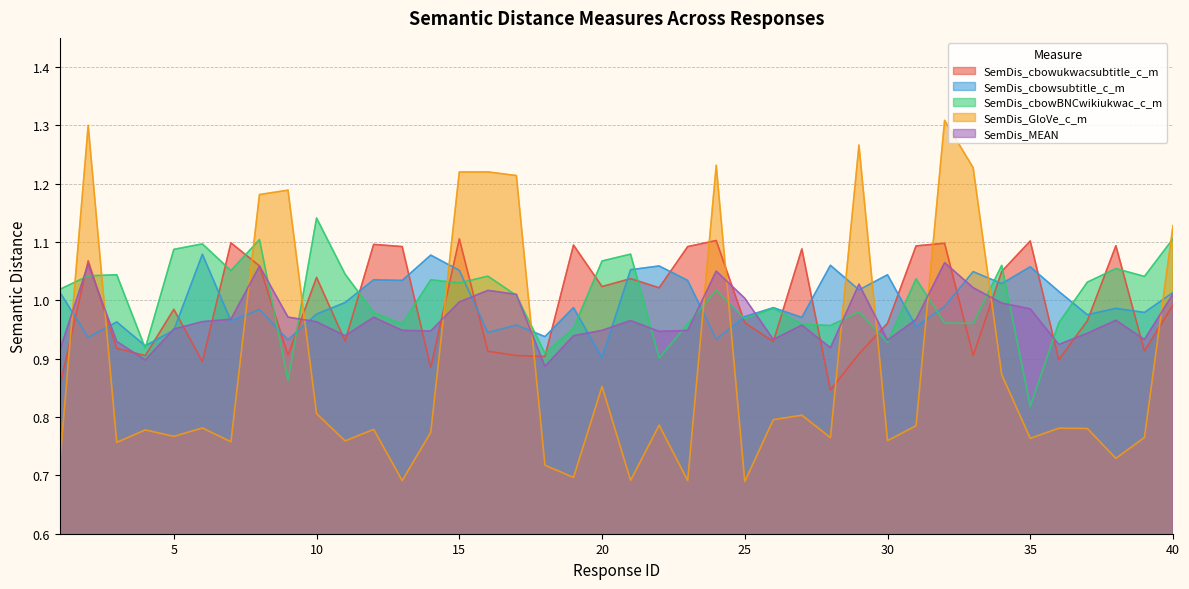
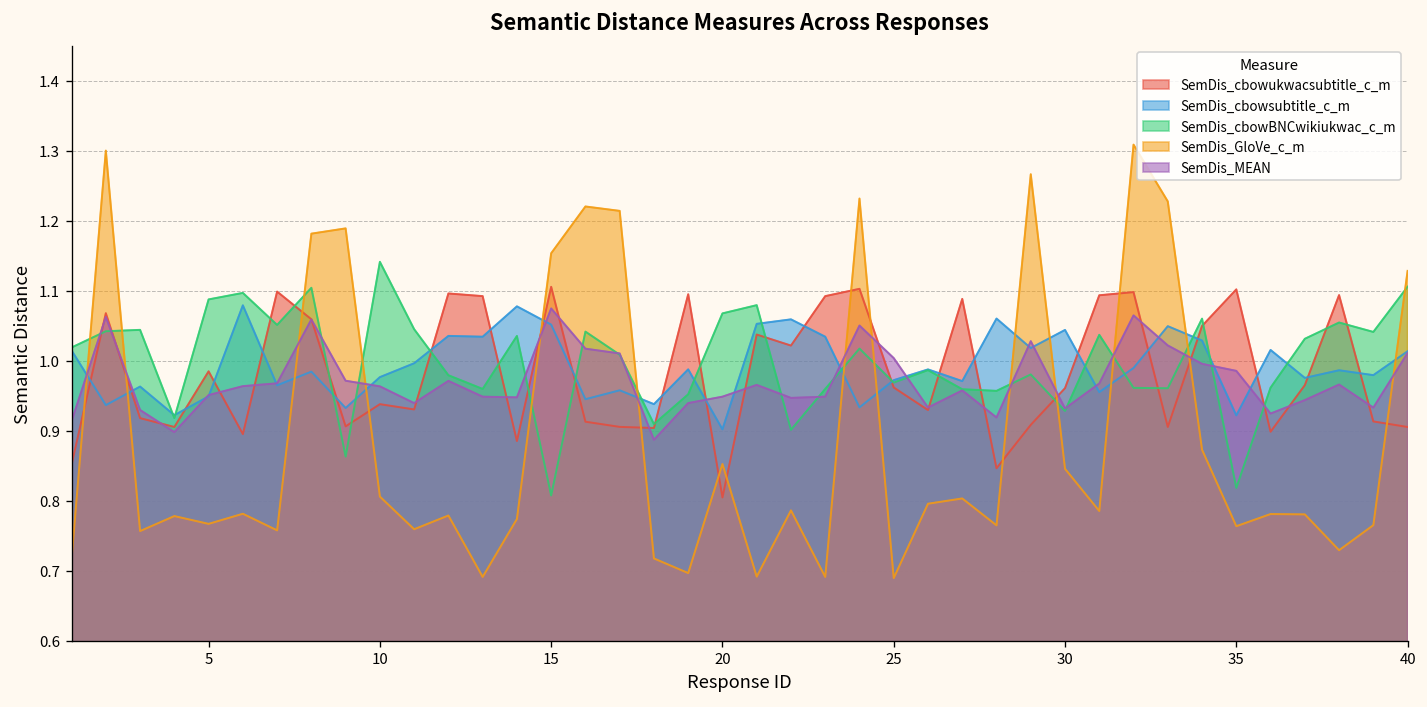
SemDis_cbowukwacsubtitle_c_m, 10: 1.04 -> 0.94
SemDis_cbowBNCwikiukwac_c_m, 15: 1.03 -> 0.81
SemDis_GloVe_c_m, 15: 1.22 -> 1.15
SemDis_MEAN, 15: 1.00 -> 1.07
SemDis_cbowukwacsubtitle_c_m, 20: 1.02 -> 0.80
SemDis_GloVe_c_m, 30: 0.76 -> 0.85
SemDis_cbowsubtitle_c_m, 35: 1.06 -> 0.92
SemDis_cbowukwacsubtitle_c_m, 40: 0.99 -> 0.91
